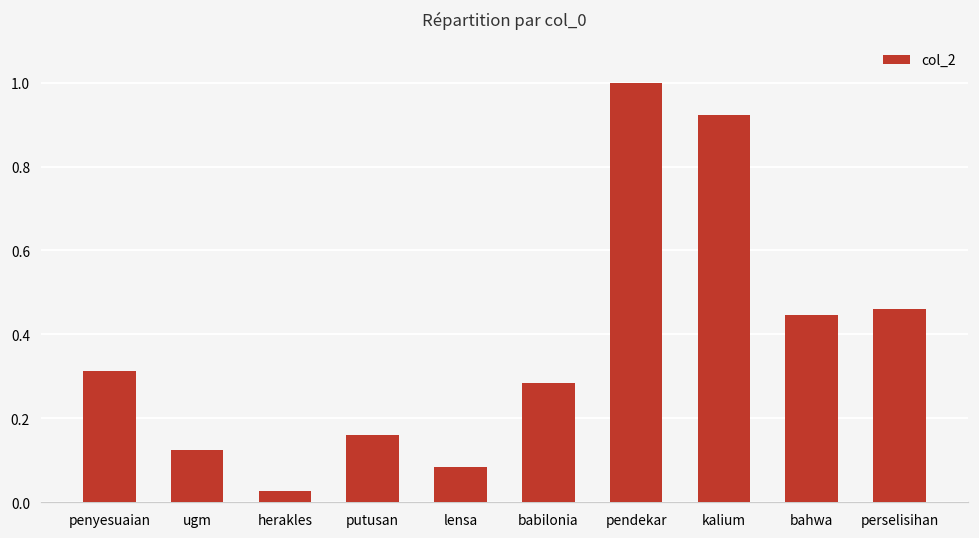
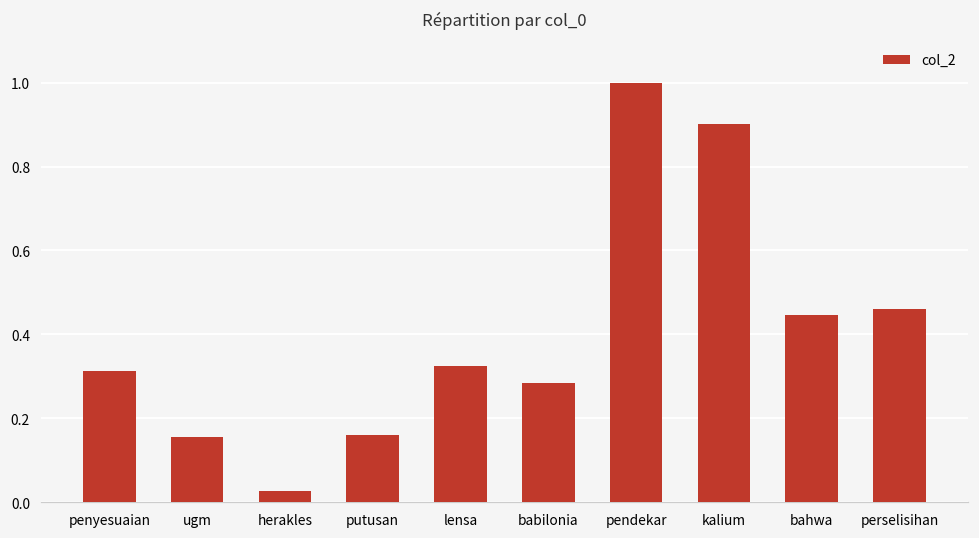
ugm: 0.12 -> 0.16
lensa: 0.08 -> 0.33
kalium: 0.92 -> 0.90
